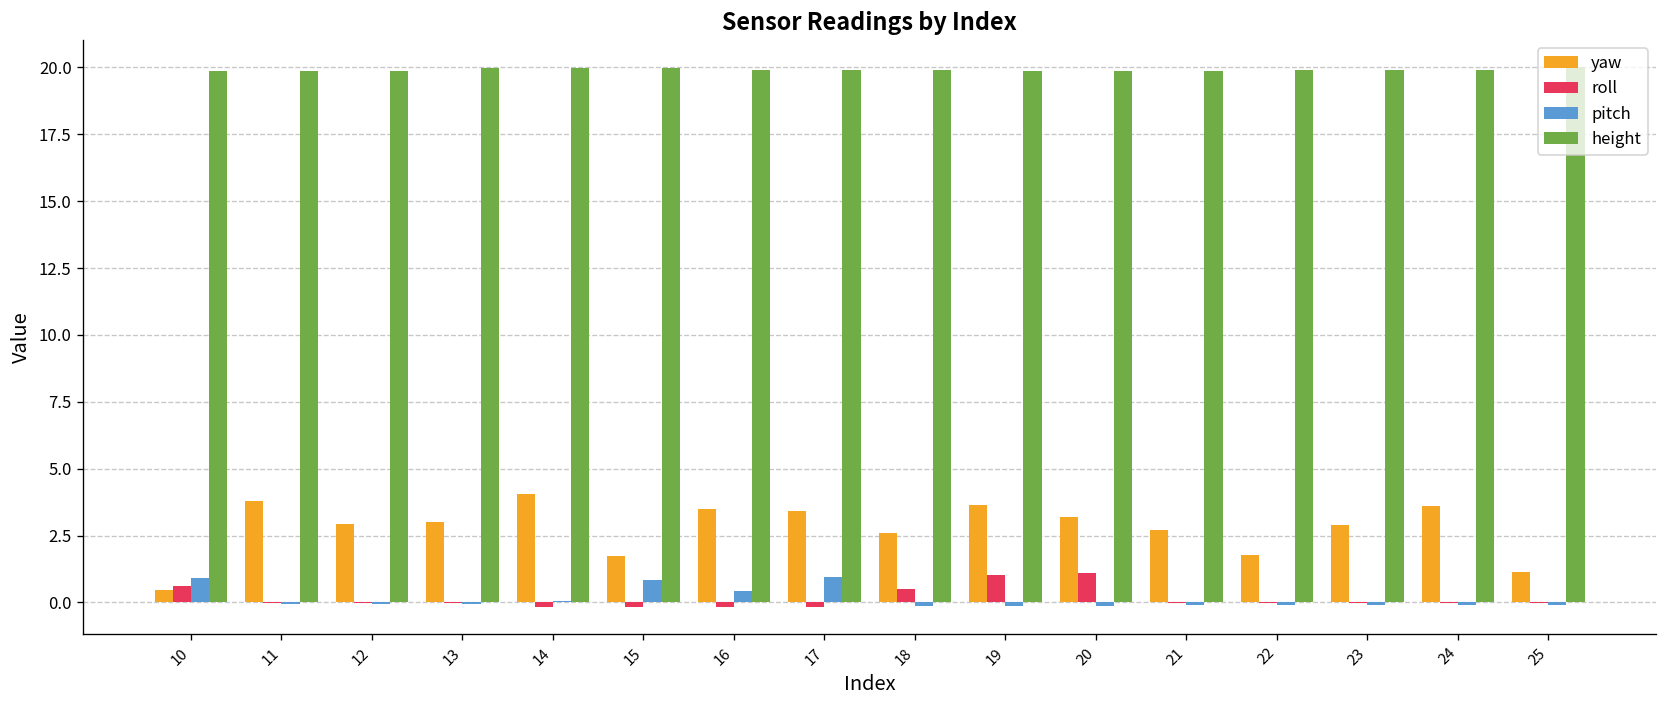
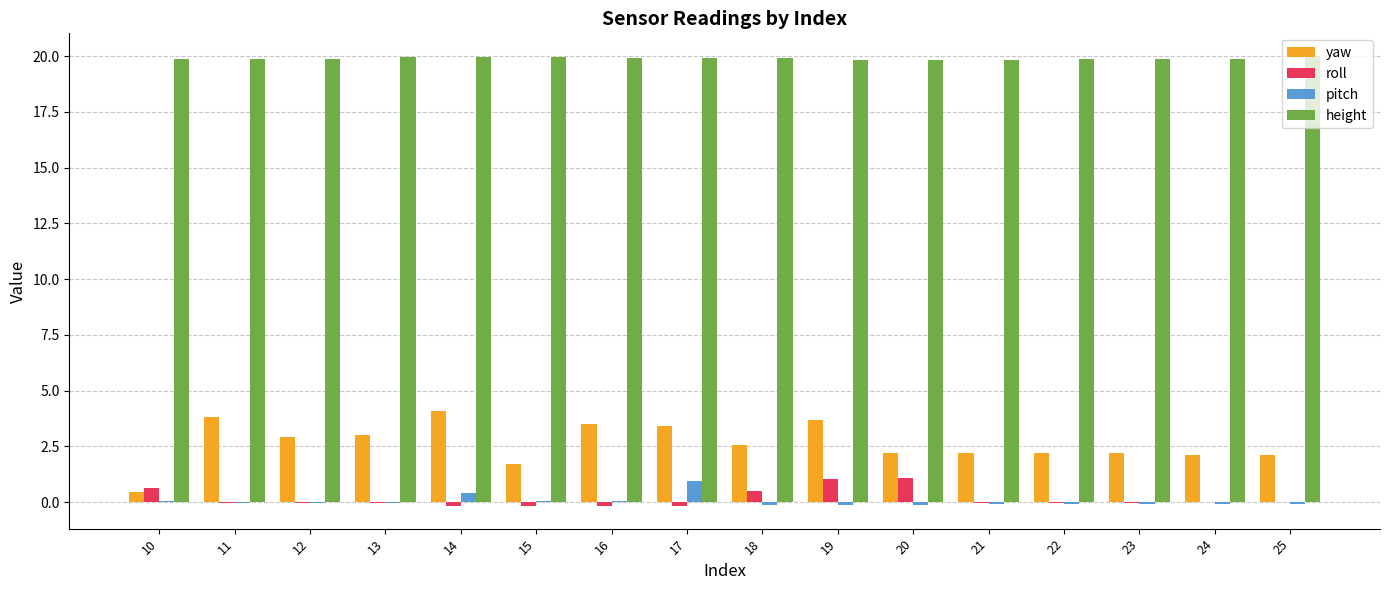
pitch, 10: 0.9 -> 0.0
pitch, 14: 0.0 -> 0.4
pitch, 15: 0.8 -> 0.0
pitch, 16: 0.4 -> 0.0
yaw, 20: 3.2 -> 2.2
yaw, 21: 2.7 -> 2.2
yaw, 22: 1.8 -> 2.2
yaw, 23: 2.9 -> 2.2
yaw, 24: 3.6 -> 2.1
yaw, 25: 1.1 -> 2.1
